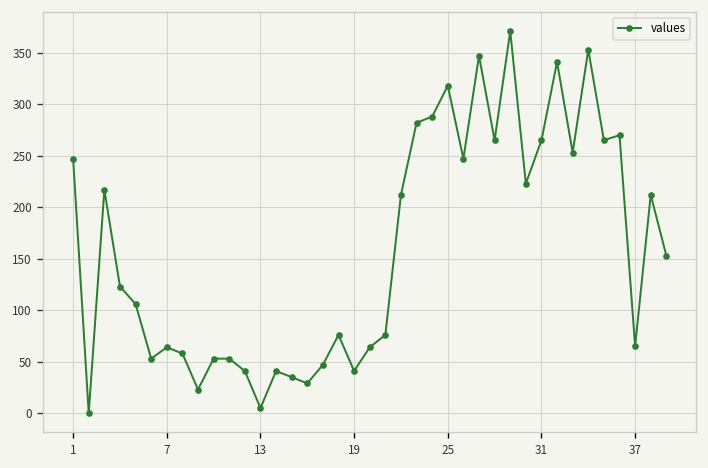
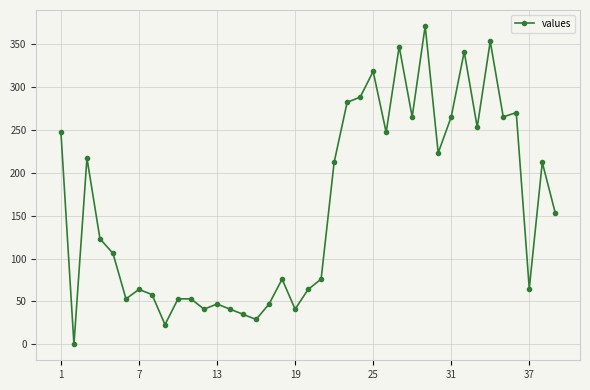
13: 10 -> 50
